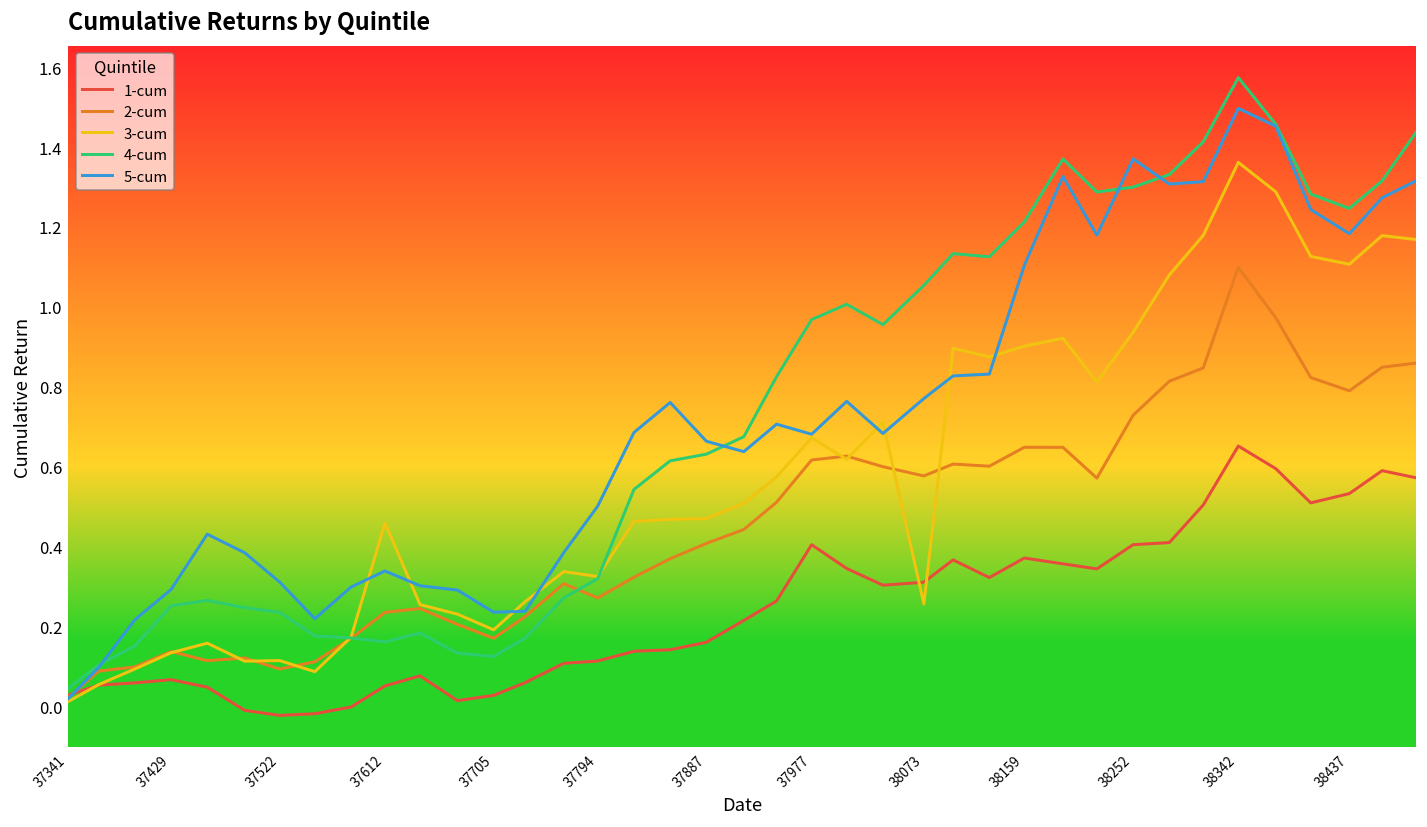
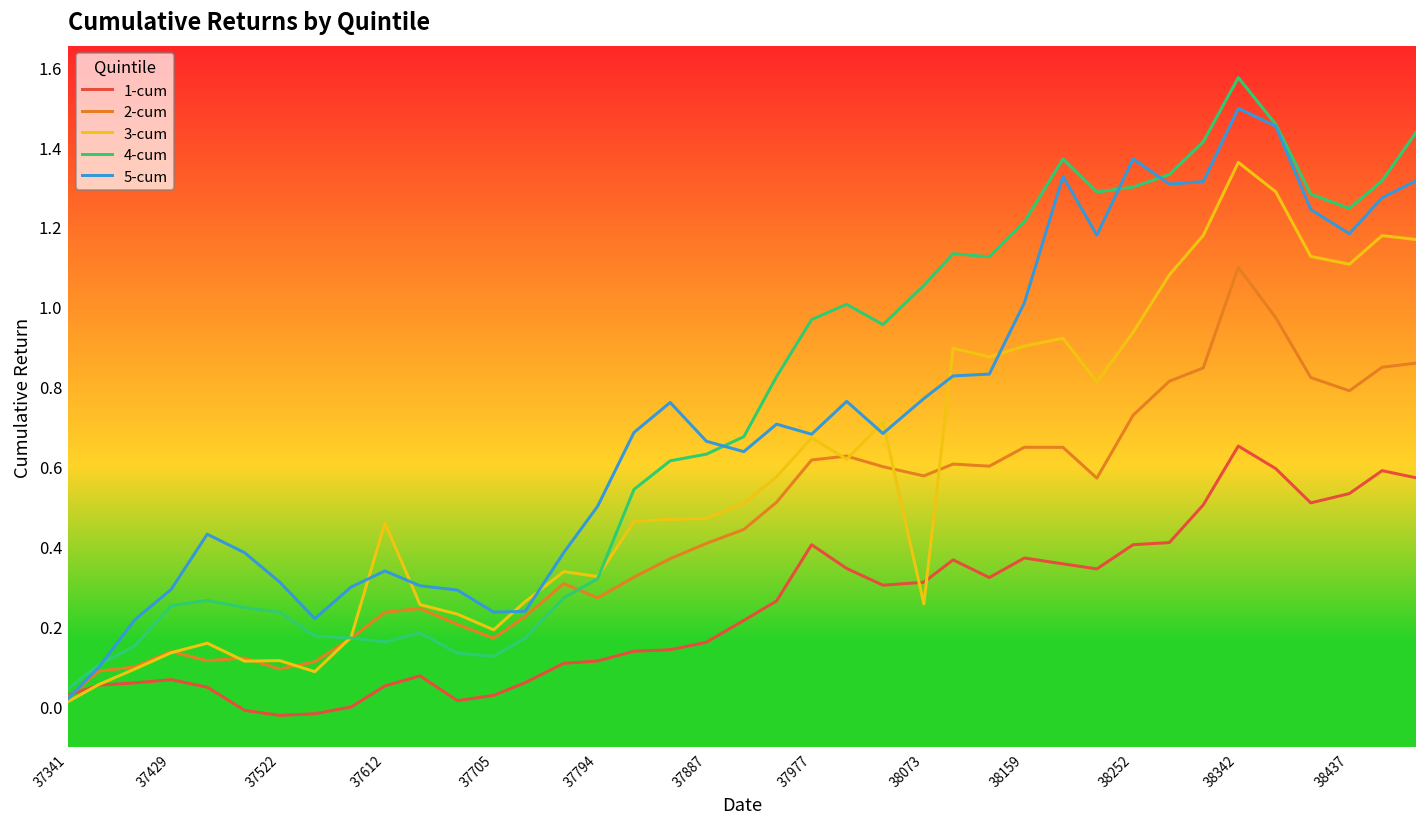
5-cum, 38159: 1.10 -> 1.01
